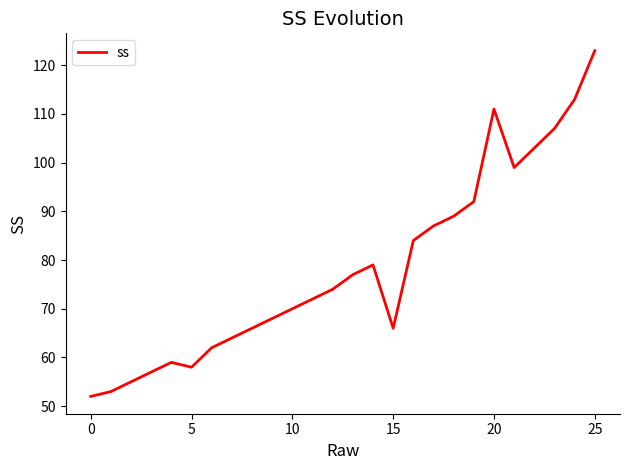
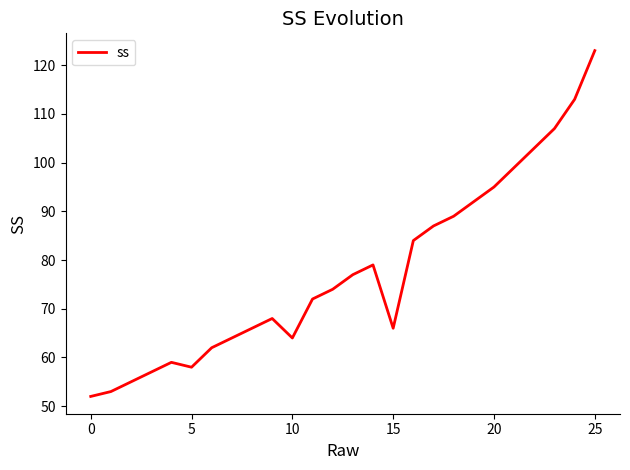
10: 70 -> 64
20: 111 -> 95
